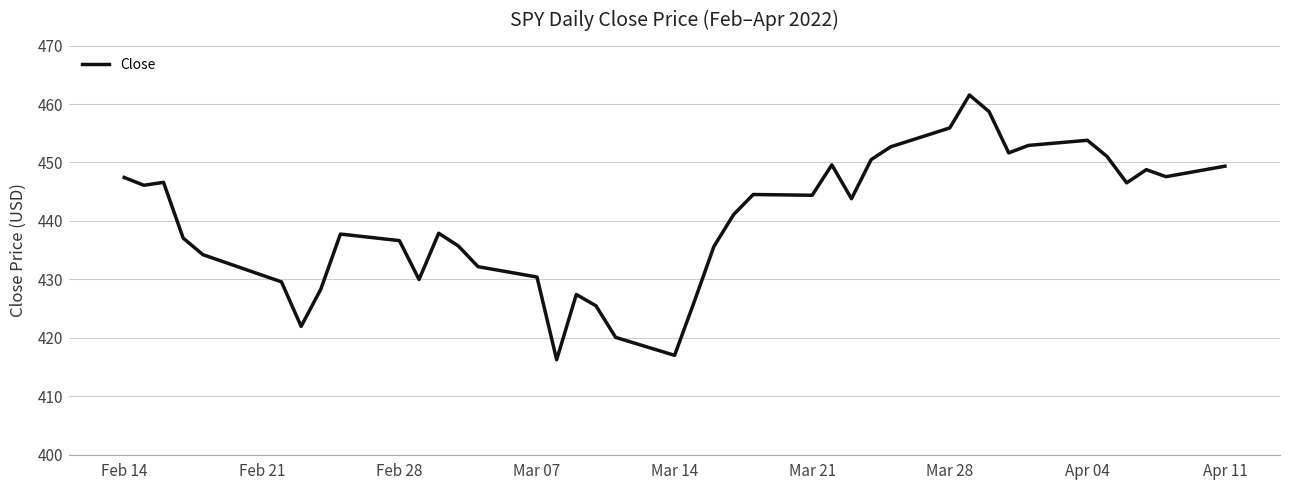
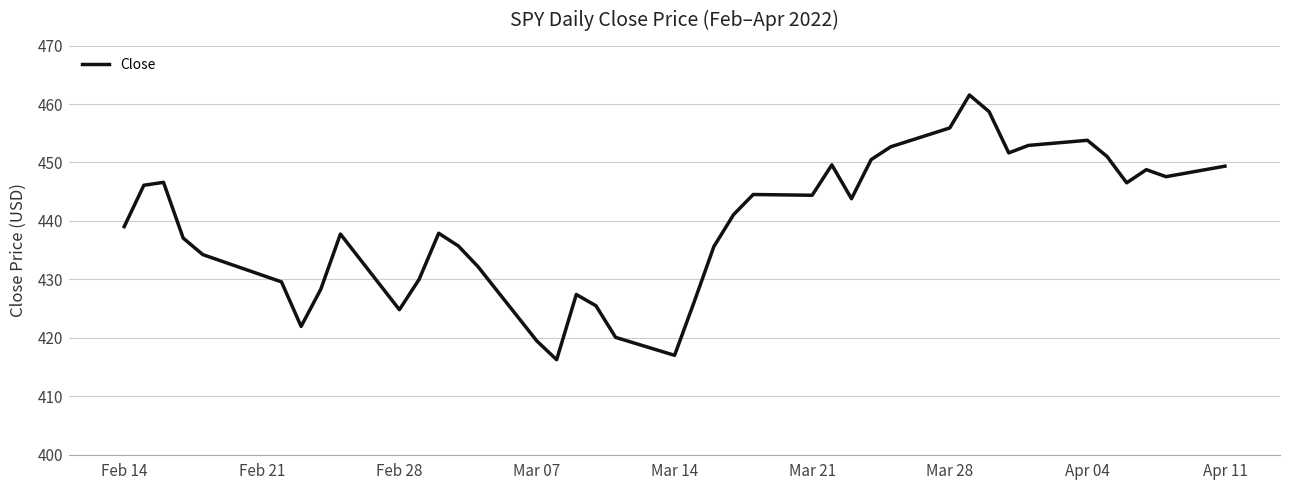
Feb 14: 447 -> 439
Feb 28: 437 -> 425
Mar 07: 430 -> 419
